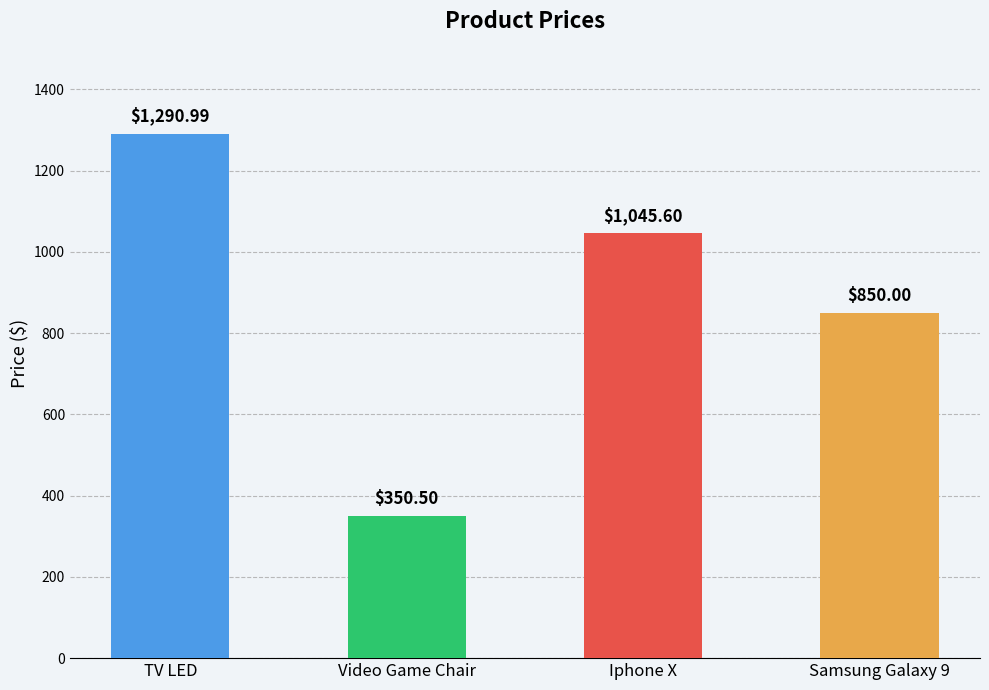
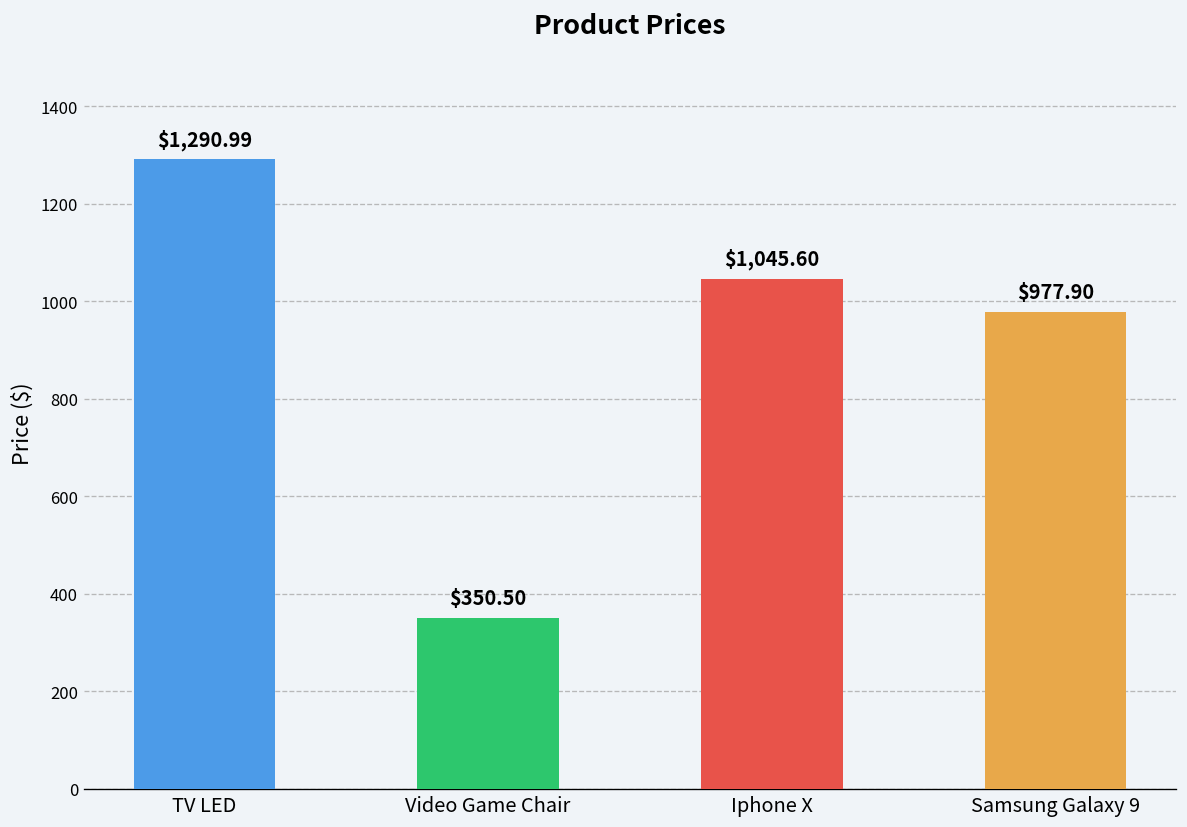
Samsung Galaxy 9: $850.00 -> $977.90
